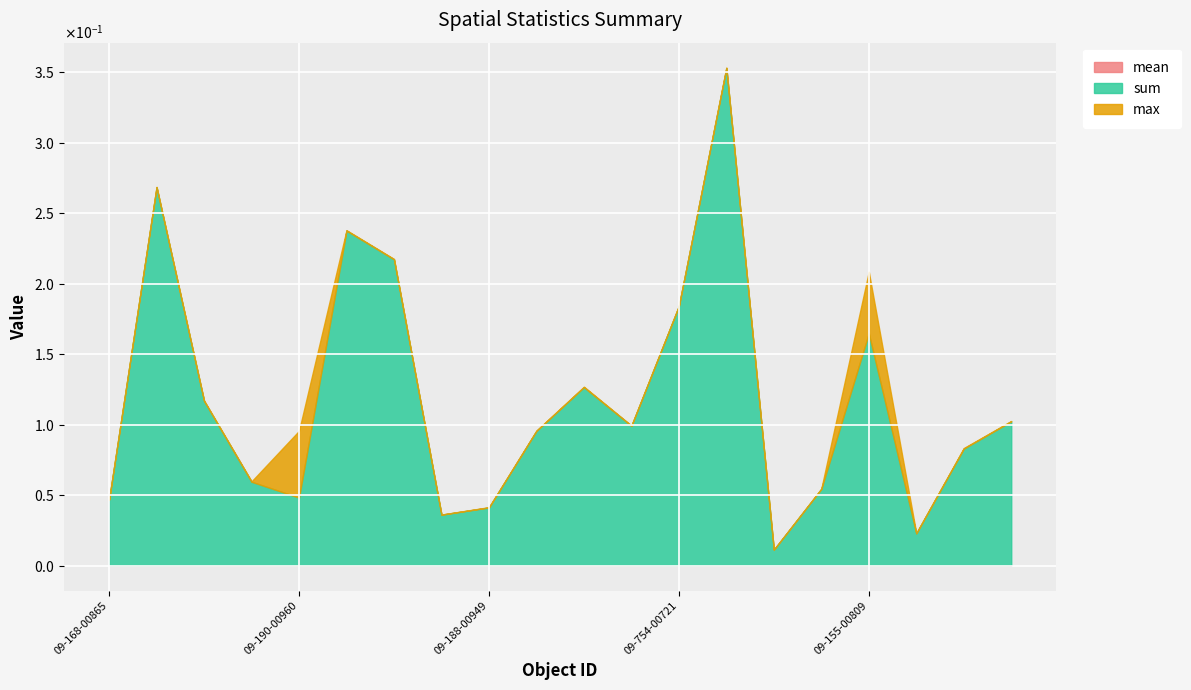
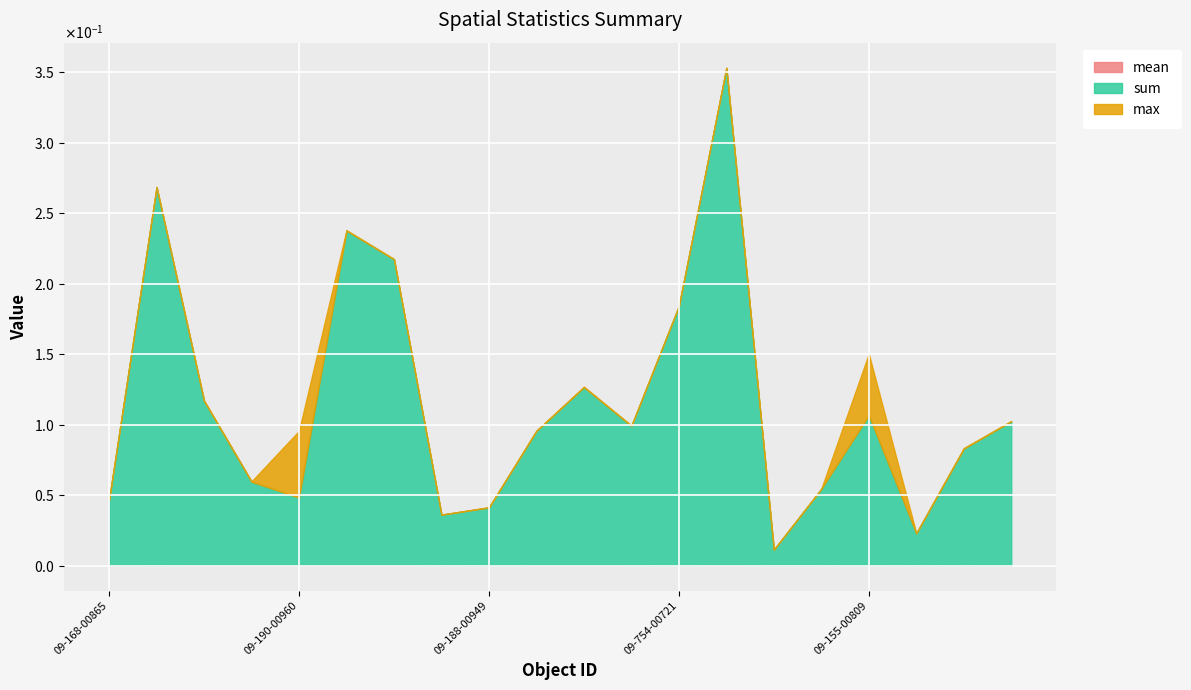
sum, 09-155-00809: 0.165 -> 0.106
